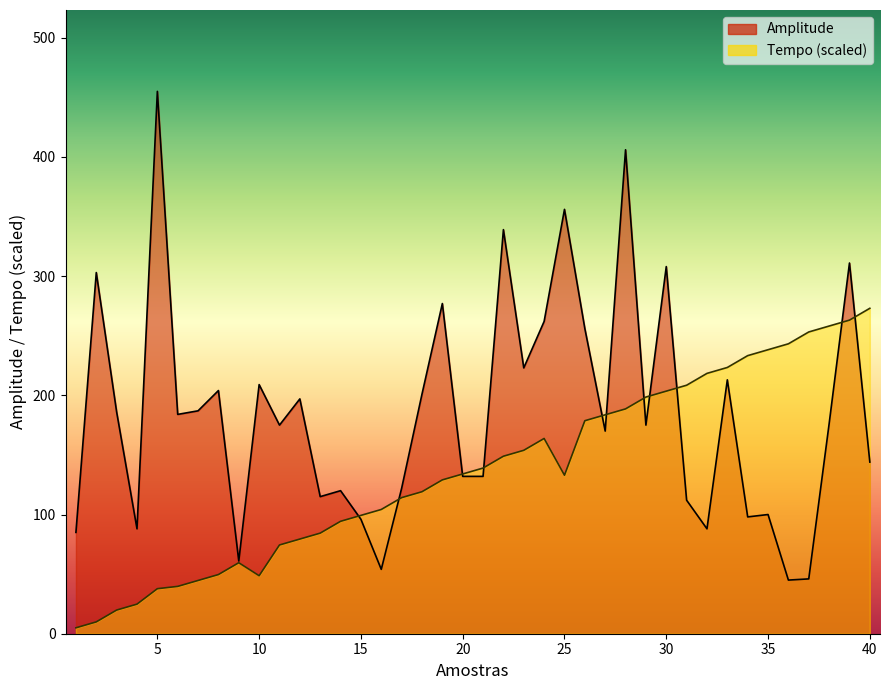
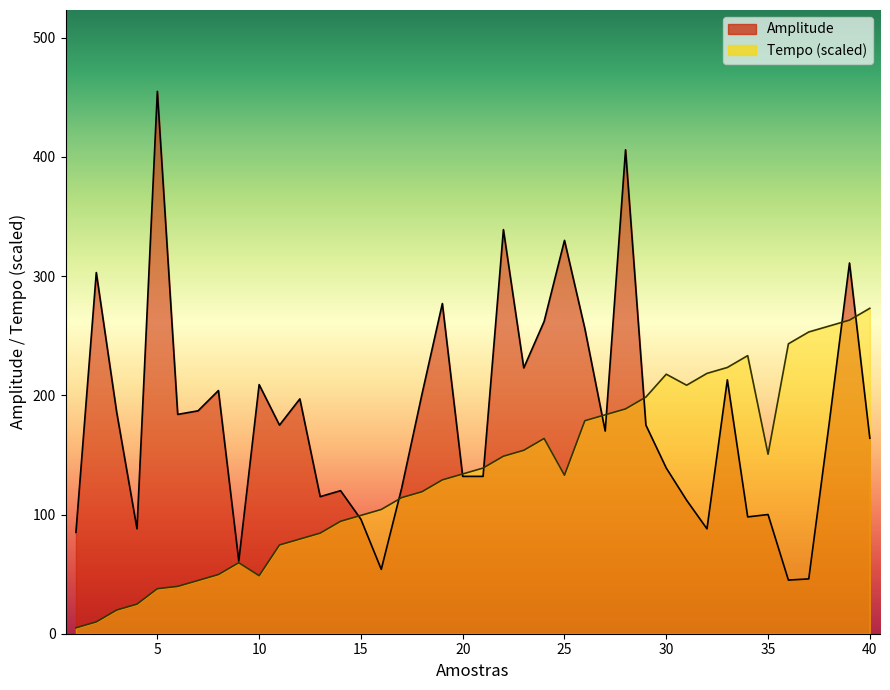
Amplitude, 25: 356 -> 330
Amplitude, 30: 308 -> 139
Tempo (scaled), 30: 204 -> 218
Tempo (scaled), 35: 238 -> 151
Amplitude, 40: 144 -> 164
